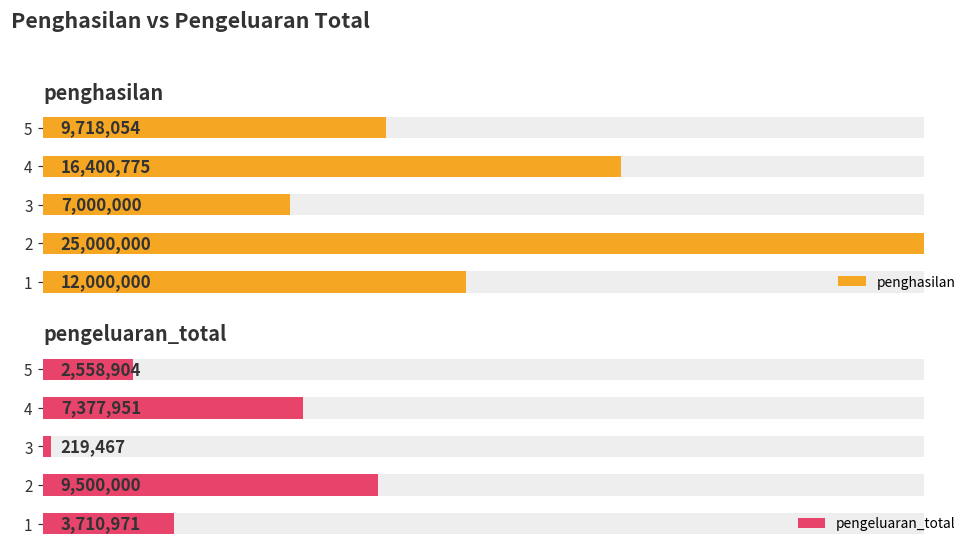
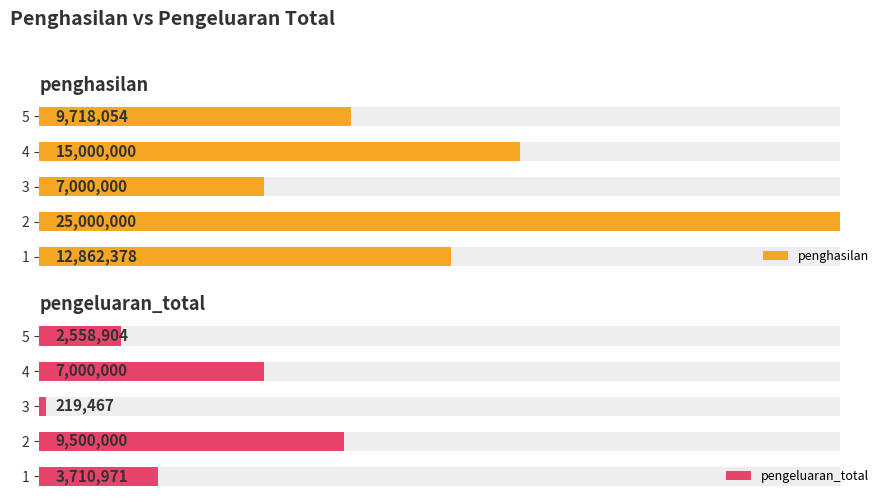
penghasilan, penghasilan, 4: 16,400,775 -> 15,000,000
penghasilan, penghasilan, 1: 12,000,000 -> 12,862,378
pengeluaran_total, pengeluaran_total, 4: 7,377,951 -> 7,000,000
